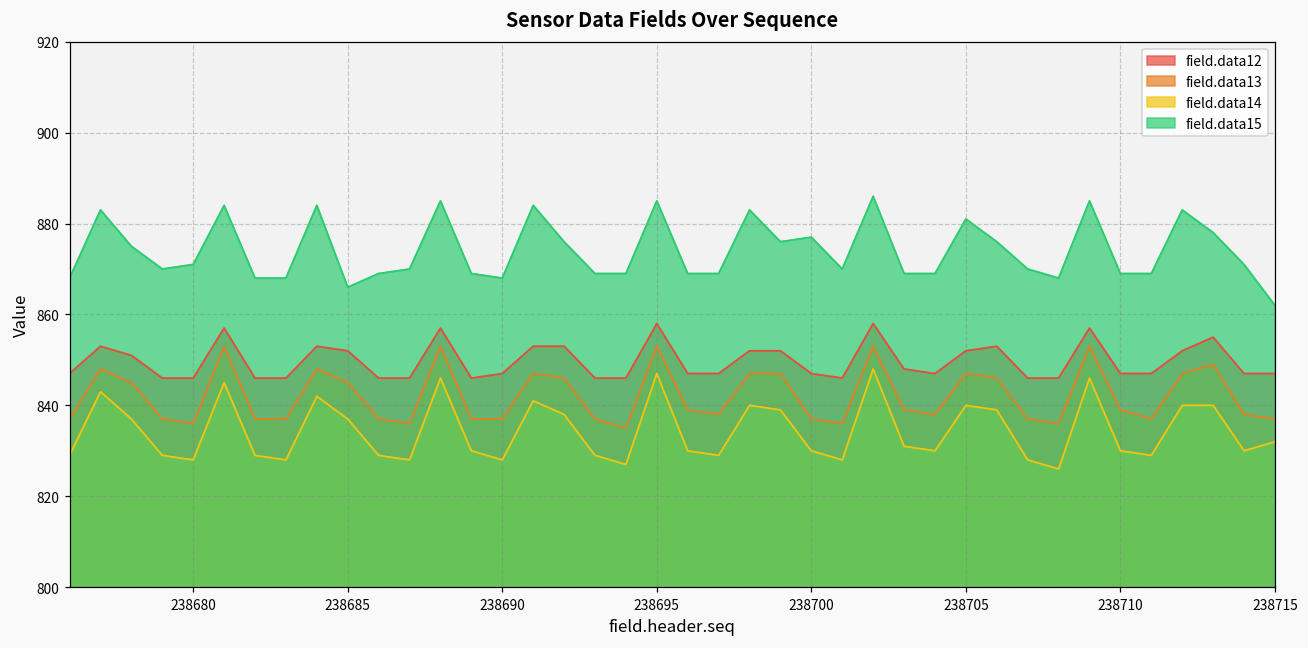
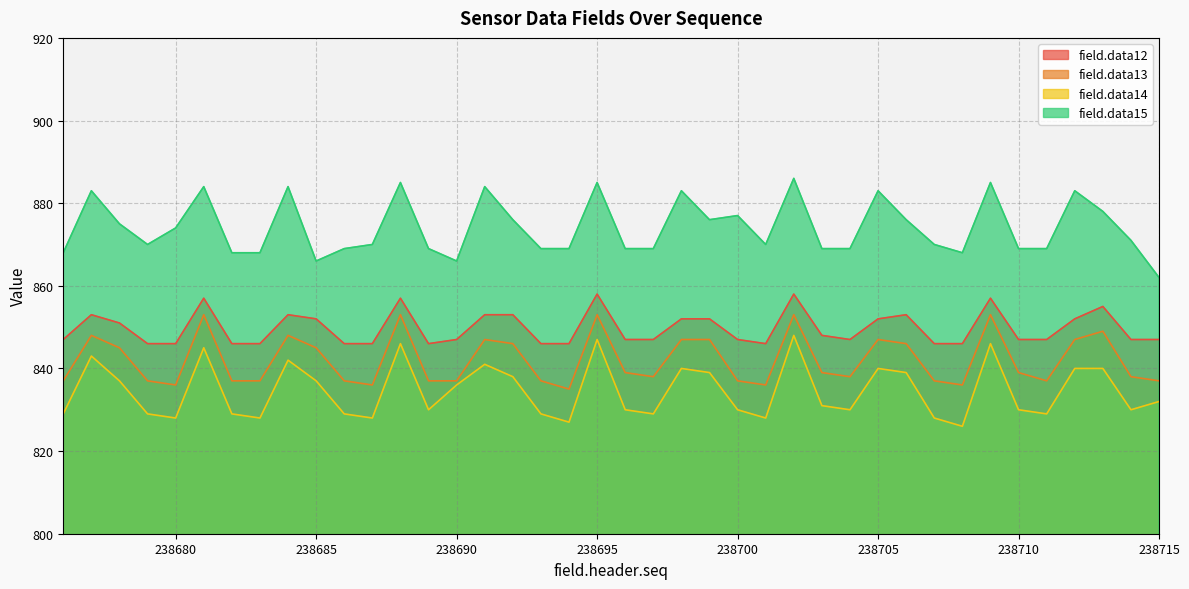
field.data15, 238680: 871 -> 874
field.data14, 238690: 828 -> 836
field.data15, 238690: 868 -> 866
field.data15, 238705: 881 -> 883
